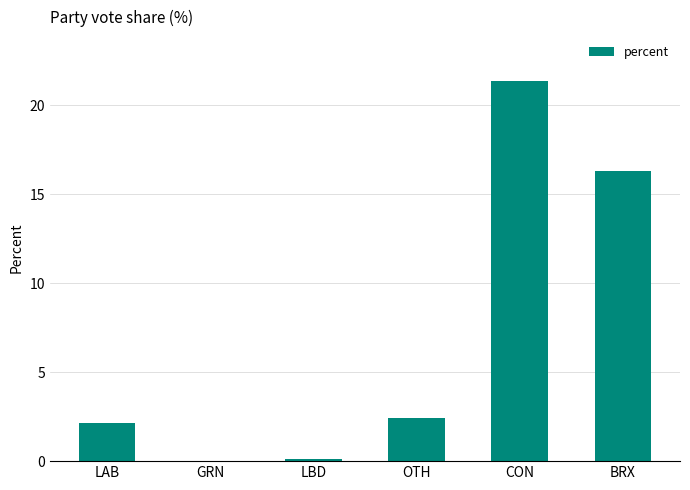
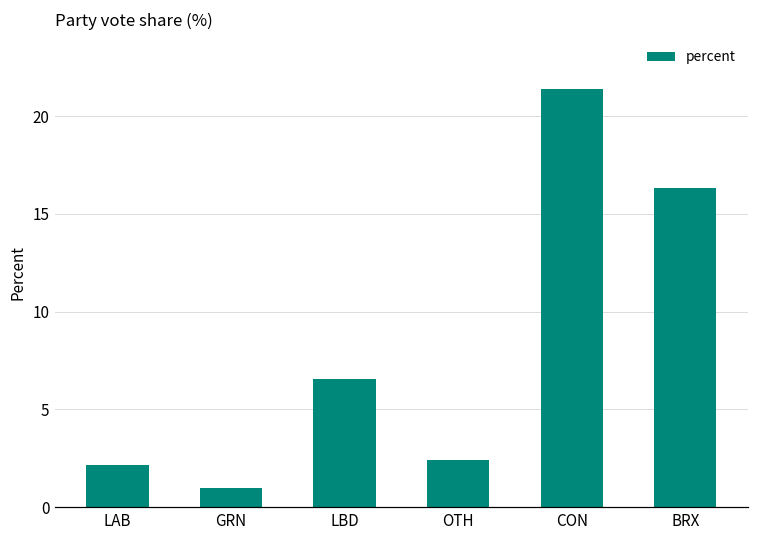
GRN: 0.0 -> 1.0
LBD: 0.1 -> 6.6
